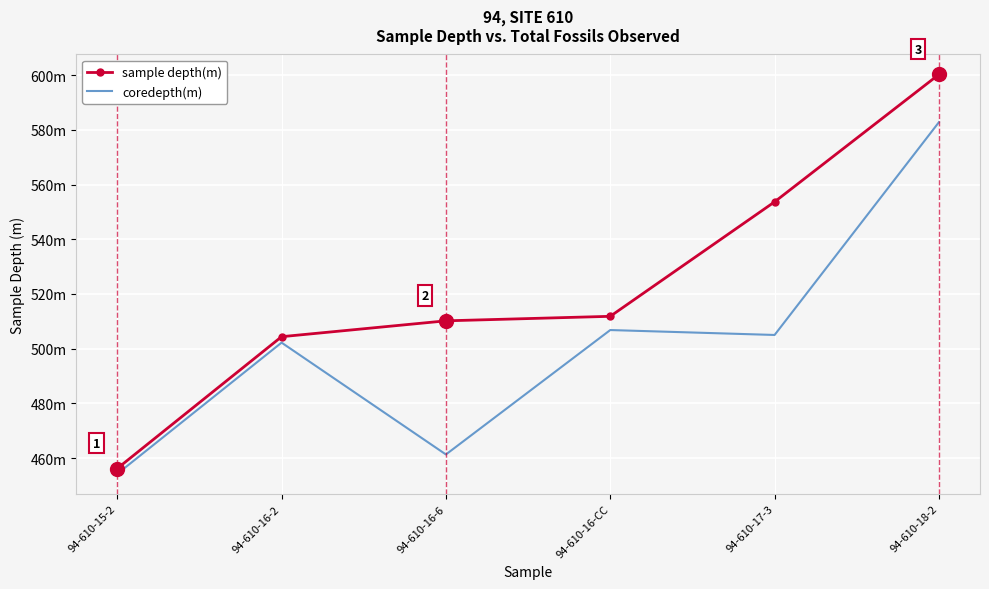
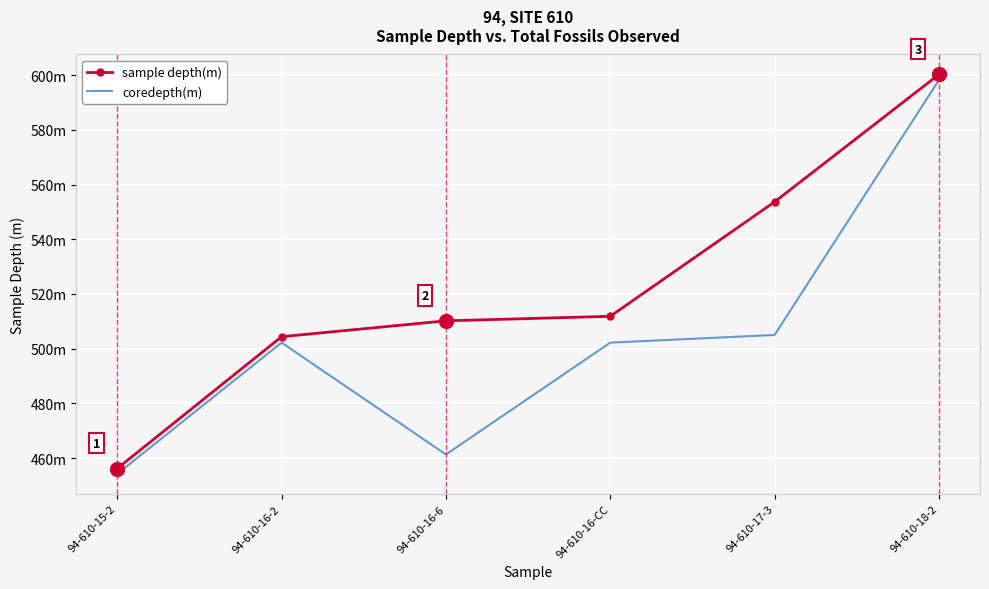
coredepth(m), 94-610-16-CC: 507m -> 502m
coredepth(m), 94-610-18-2: 583m -> 598m
